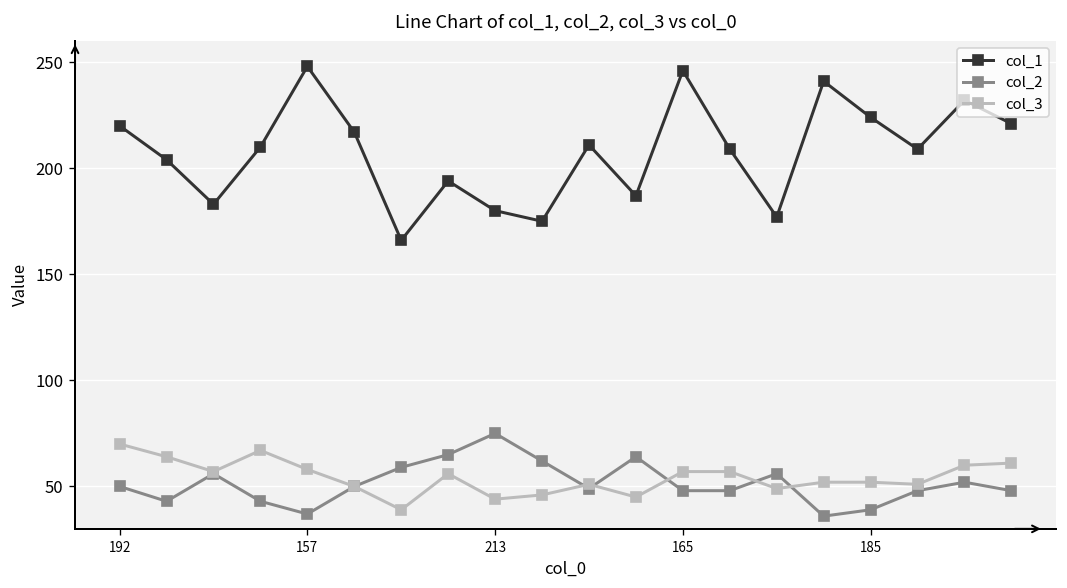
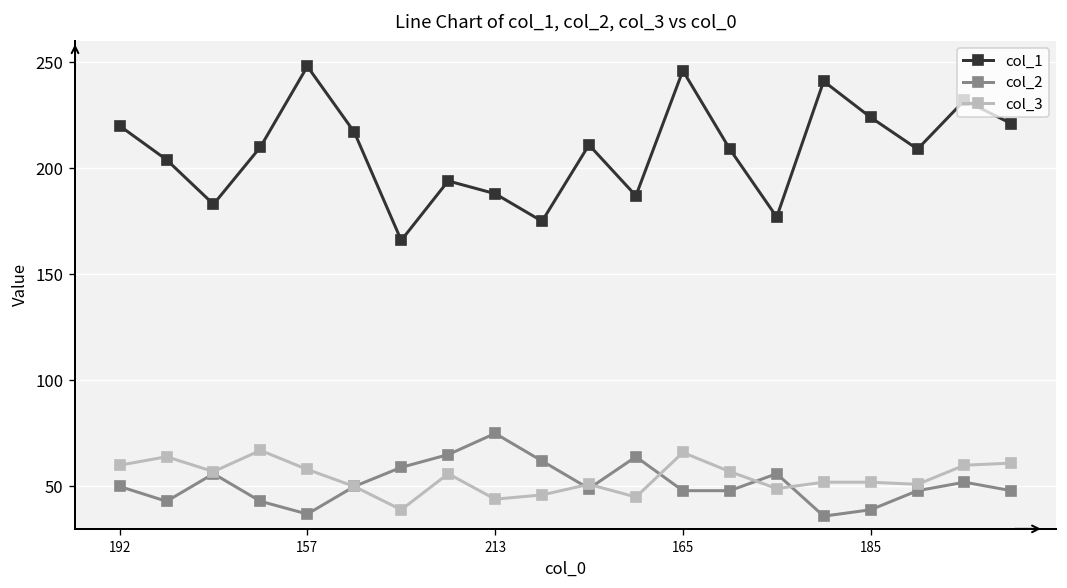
col_3, 192: 70 -> 60
col_1, 213: 180 -> 188
col_3, 165: 57 -> 66
